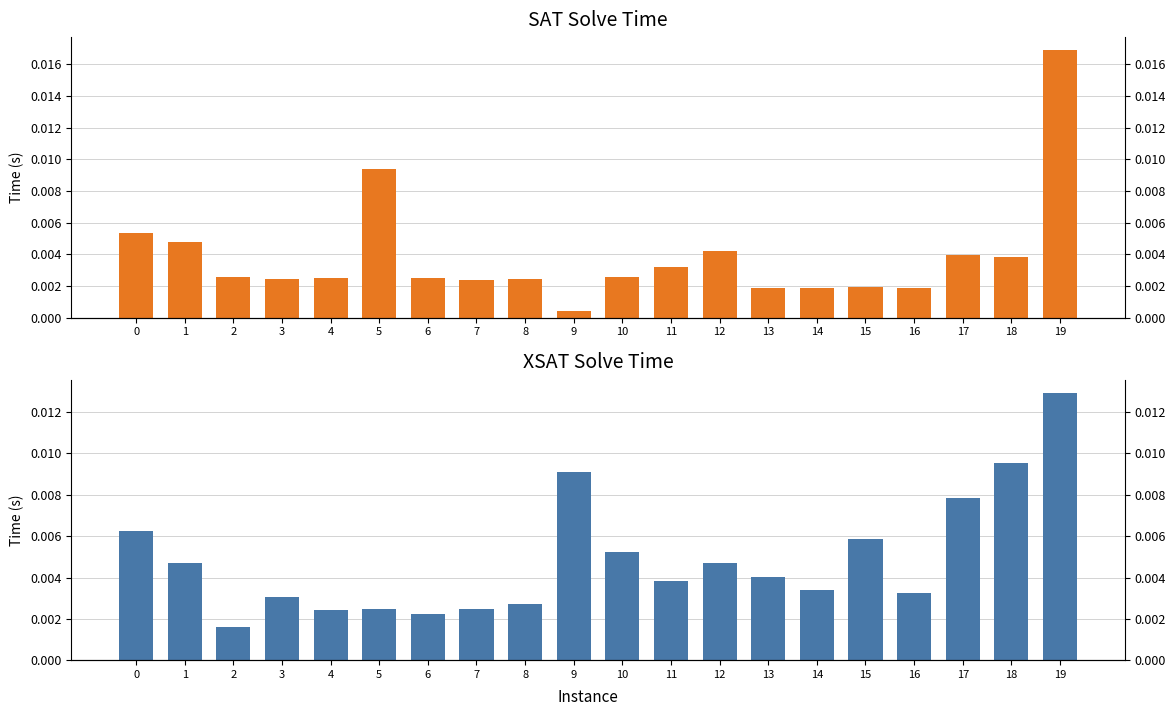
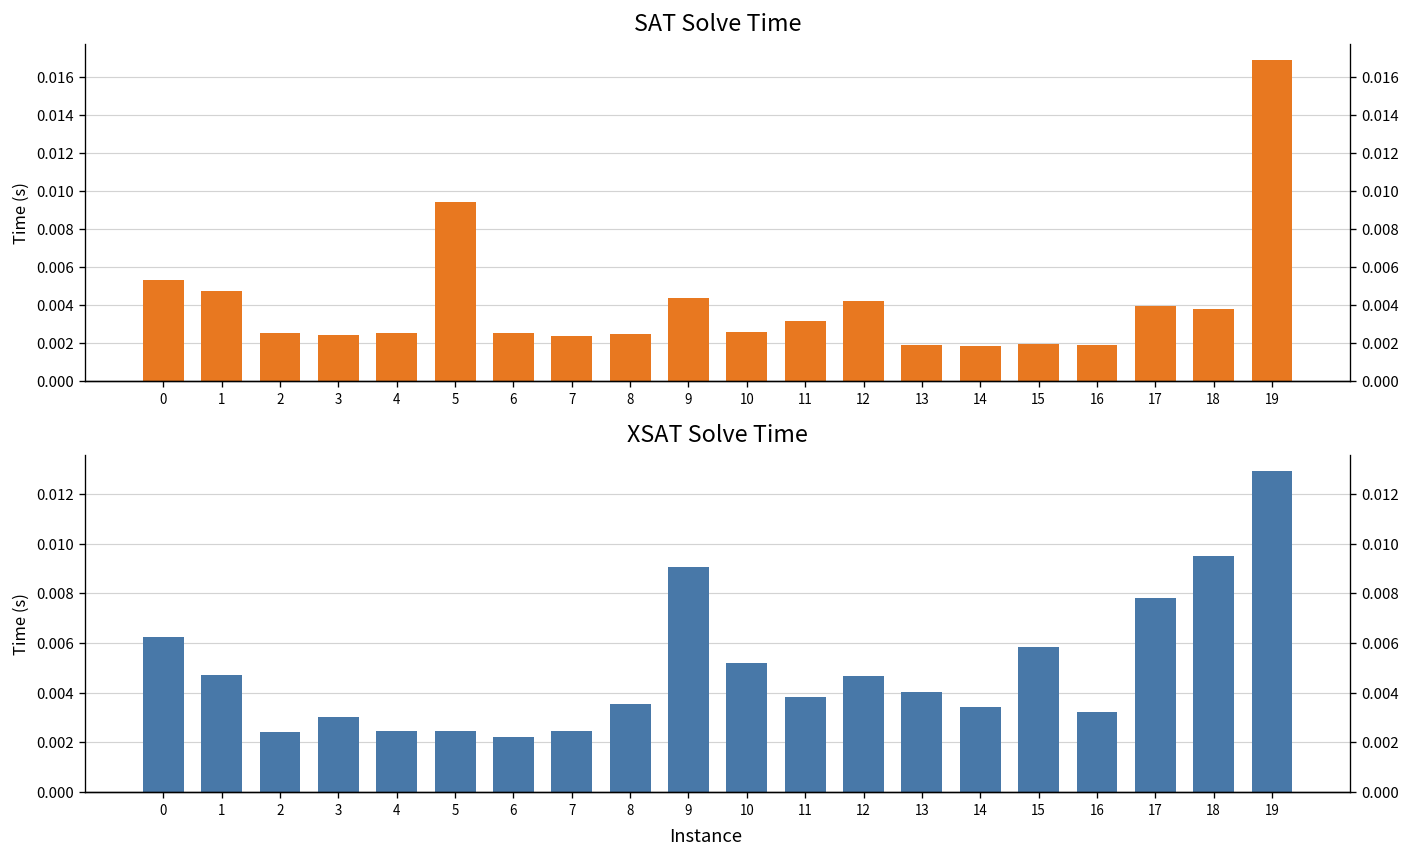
SAT Solve Time, 9: 0.0004 -> 0.0044
XSAT Solve Time, 2: 0.0016 -> 0.0024
XSAT Solve Time, 8: 0.0027 -> 0.0035
